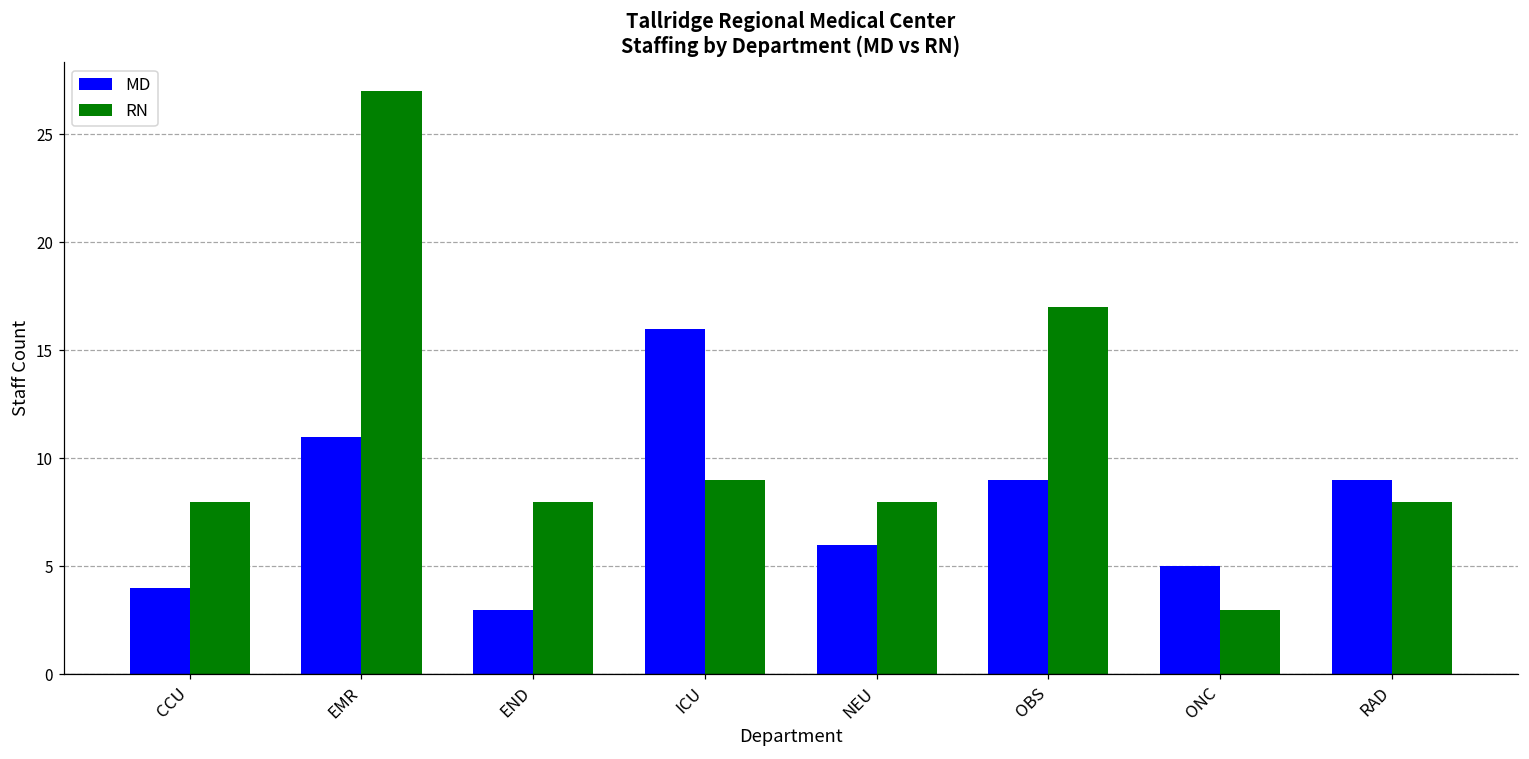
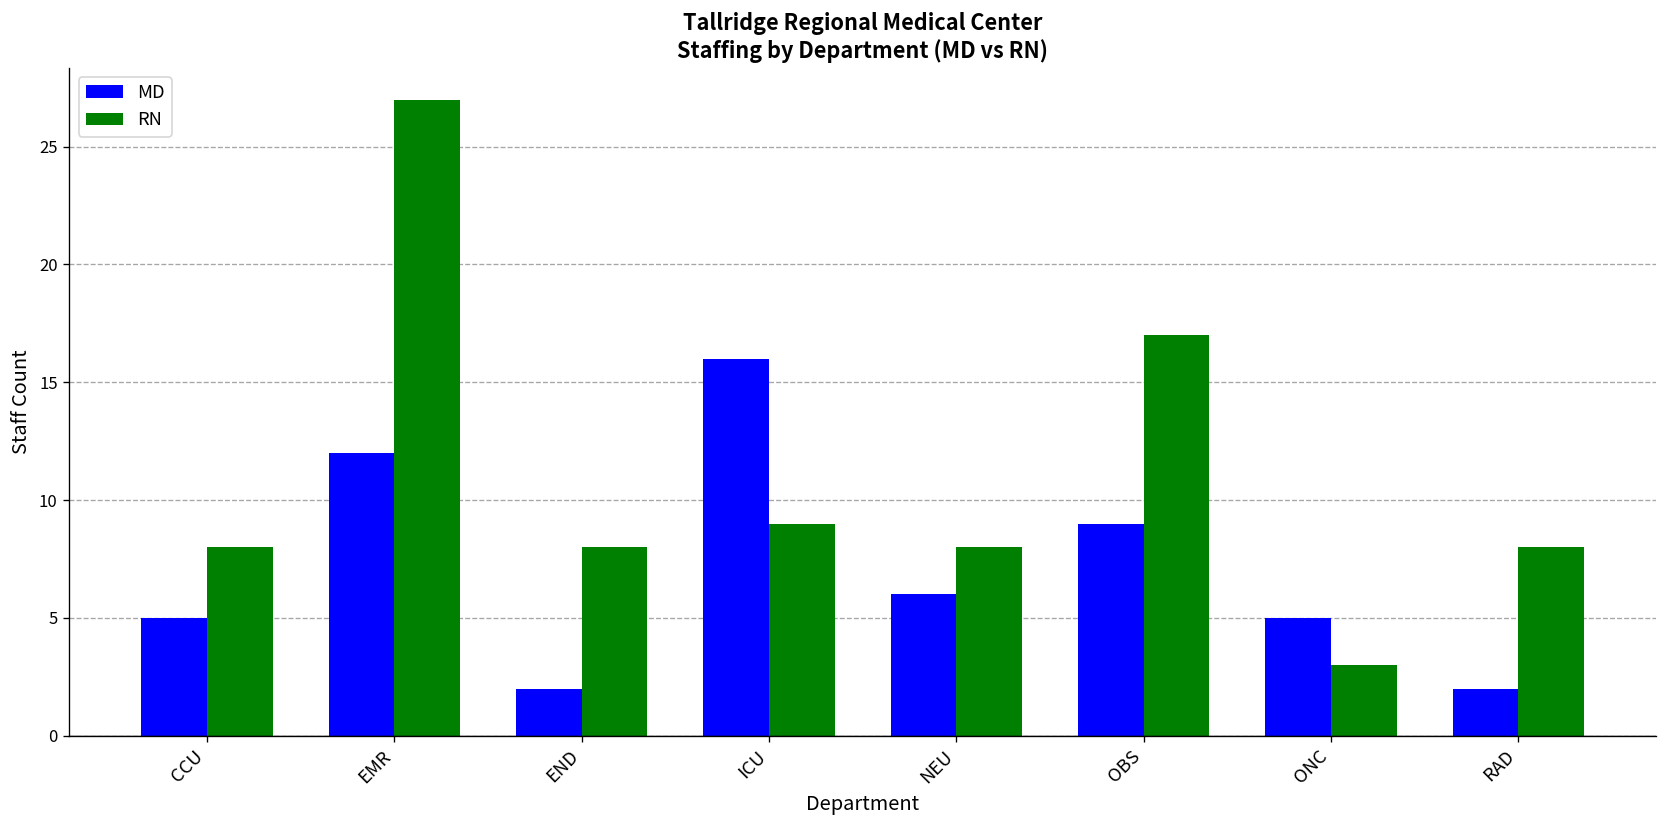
MD, CCU: 4 -> 5
MD, EMR: 11 -> 12
MD, END: 3 -> 2
MD, RAD: 9 -> 2
